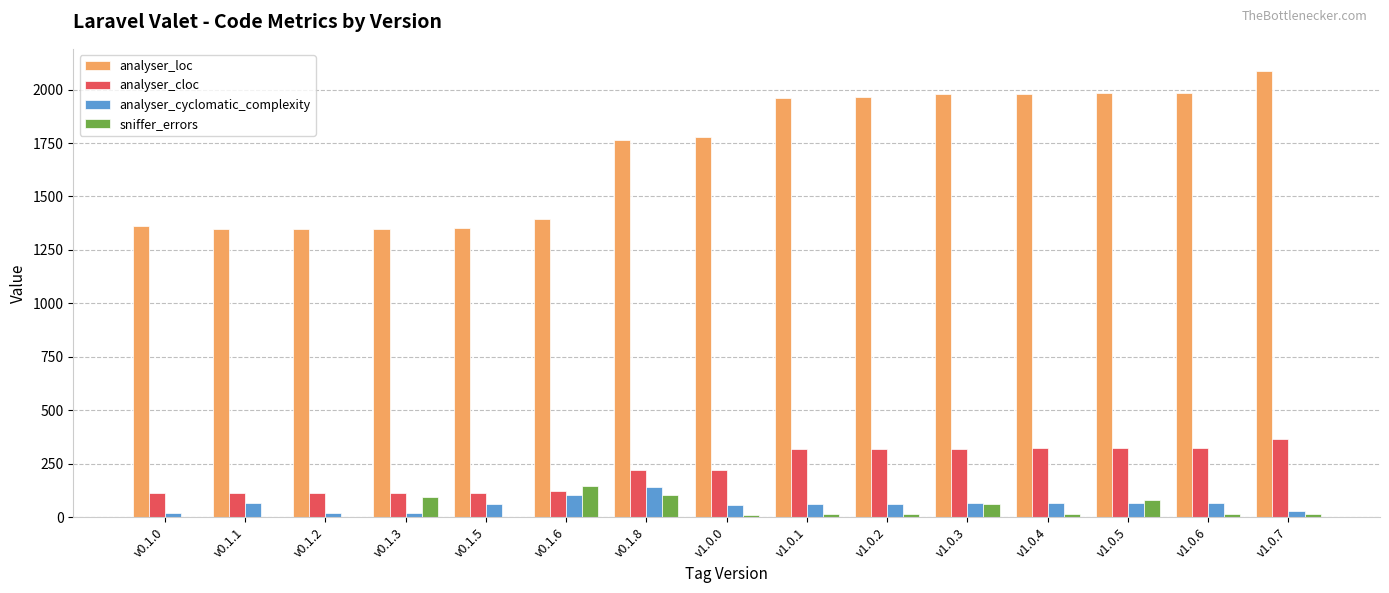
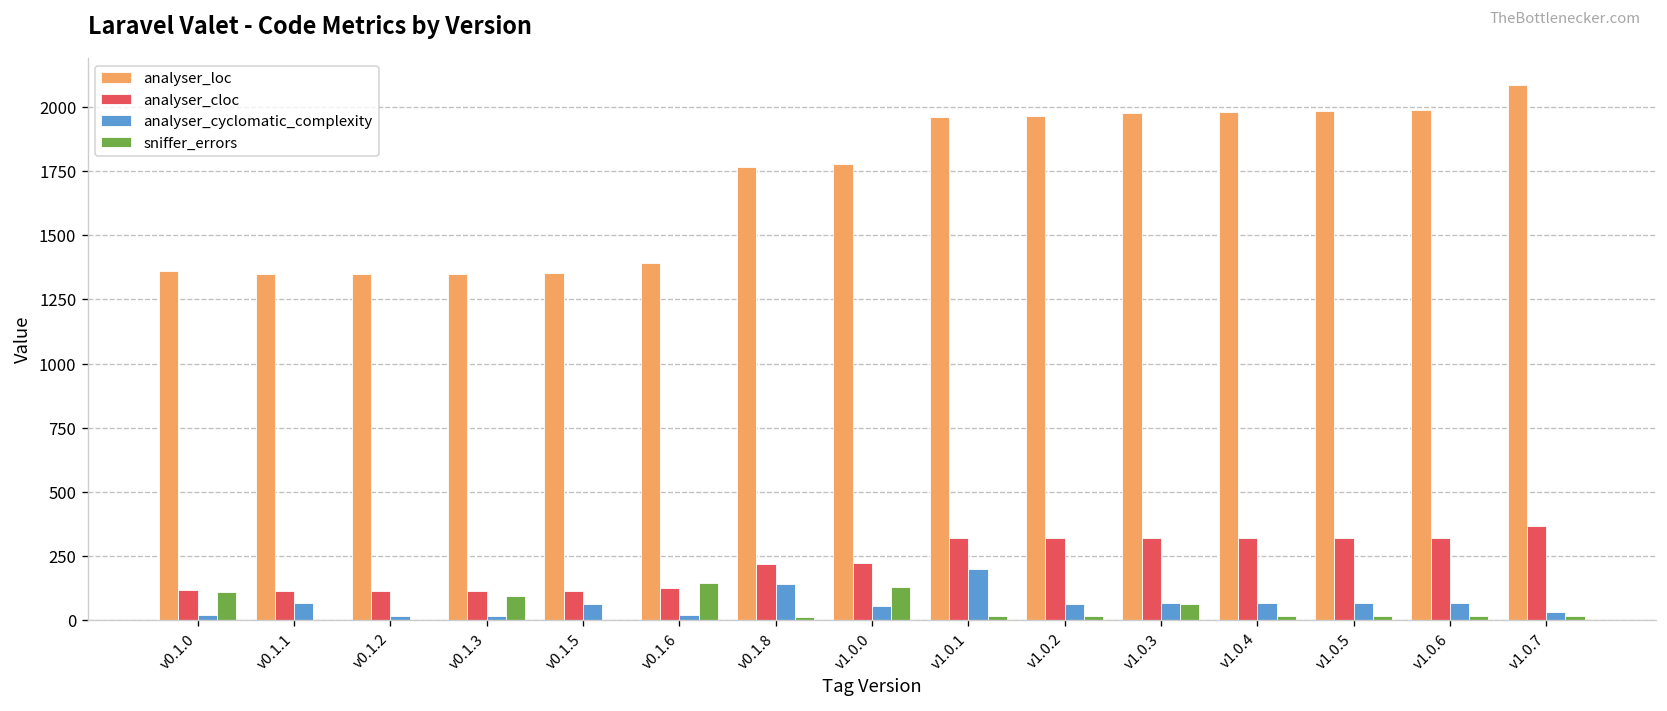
sniffer_errors, v0.1.0: 0 -> 110
analyser_cyclomatic_complexity, v0.1.6: 110 -> 20
sniffer_errors, v0.1.8: 100 -> 10
sniffer_errors, v1.0.0: 10 -> 130
analyser_cyclomatic_complexity, v1.0.1: 60 -> 200
sniffer_errors, v1.0.5: 80 -> 20
